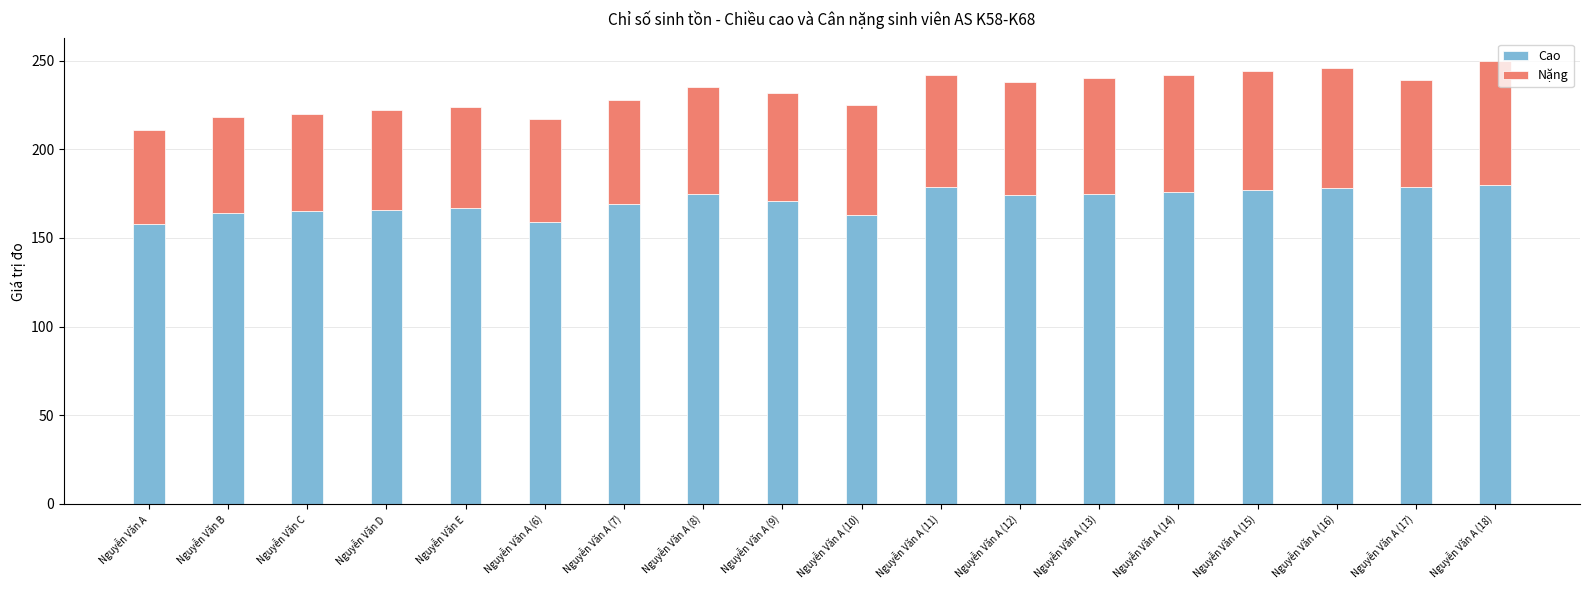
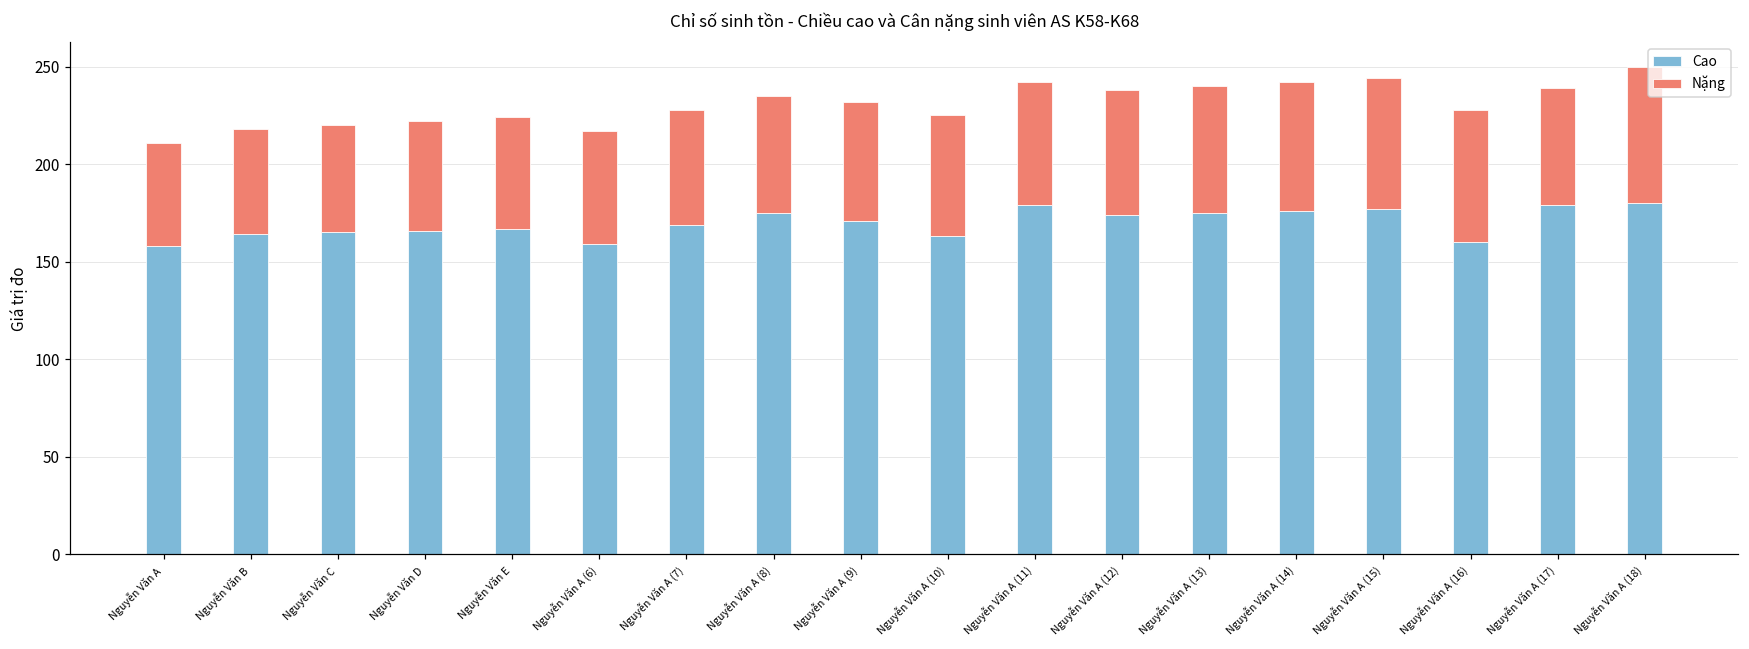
Cao, Nguyễn Văn A (16): 178 -> 160
